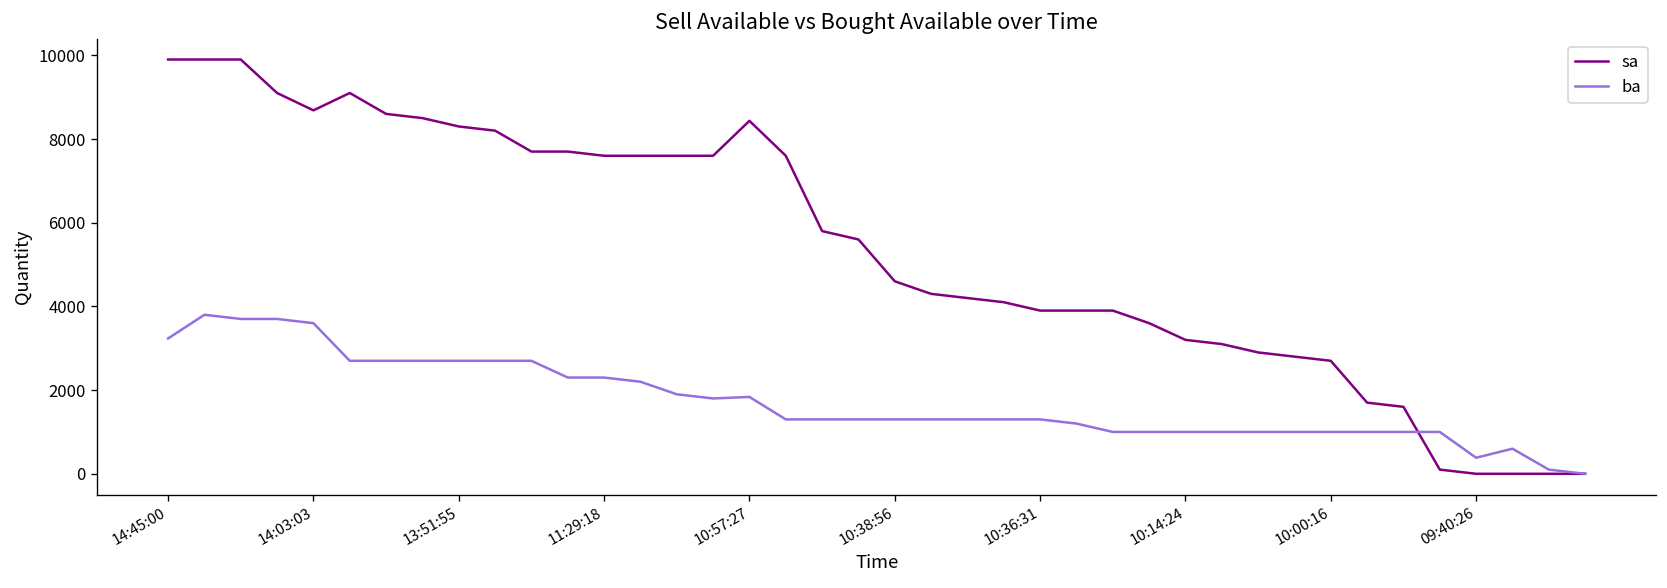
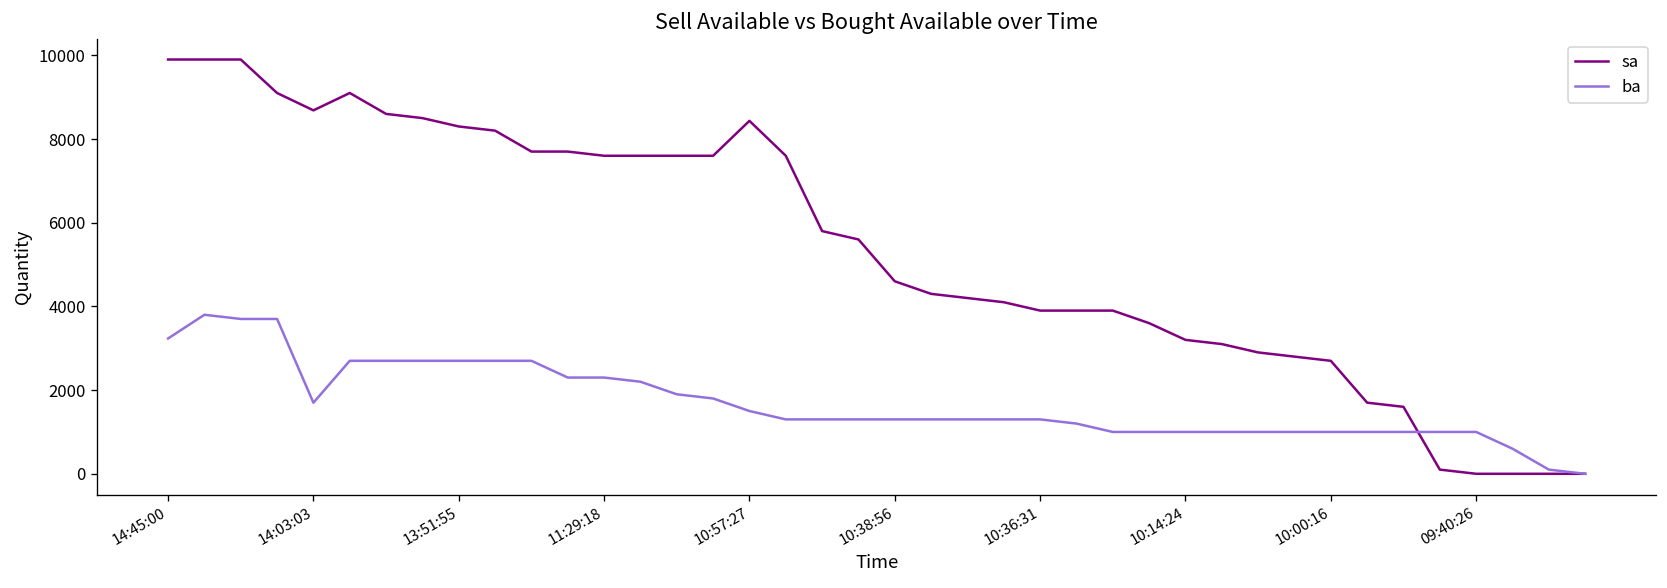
ba, 14:03:03: 3600 -> 1700
ba, 10:57:27: 1800 -> 1500
ba, 09:40:26: 400 -> 1000
